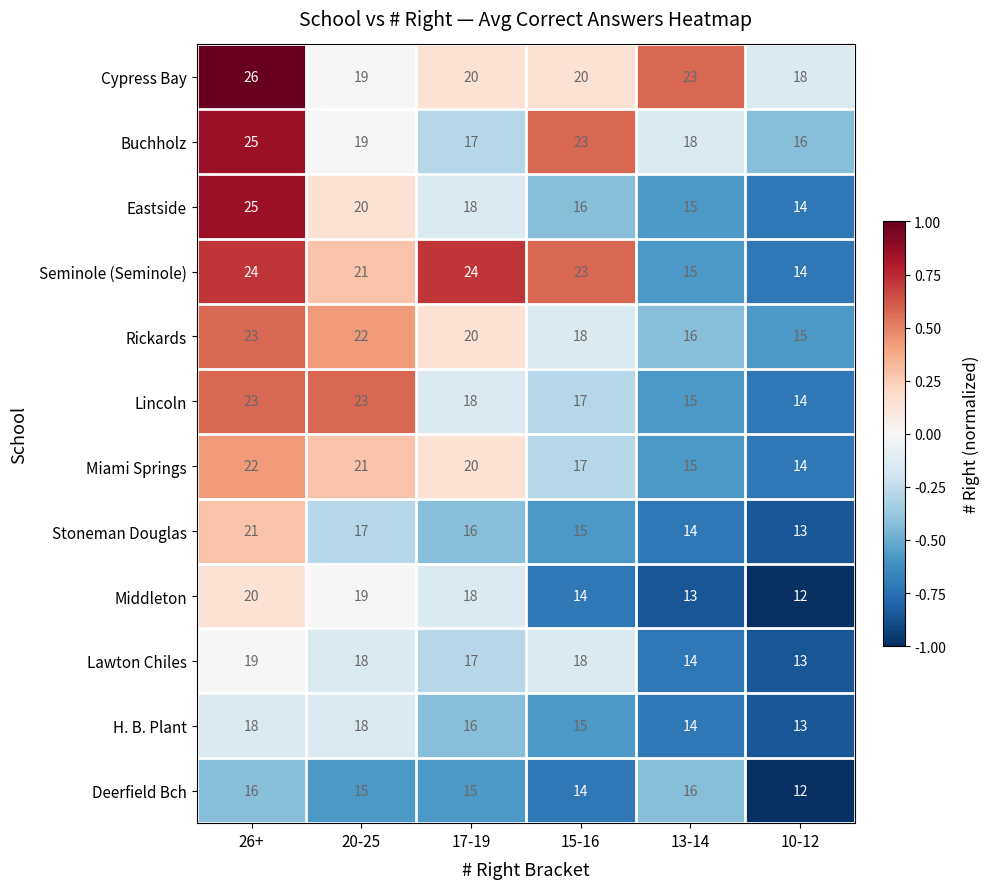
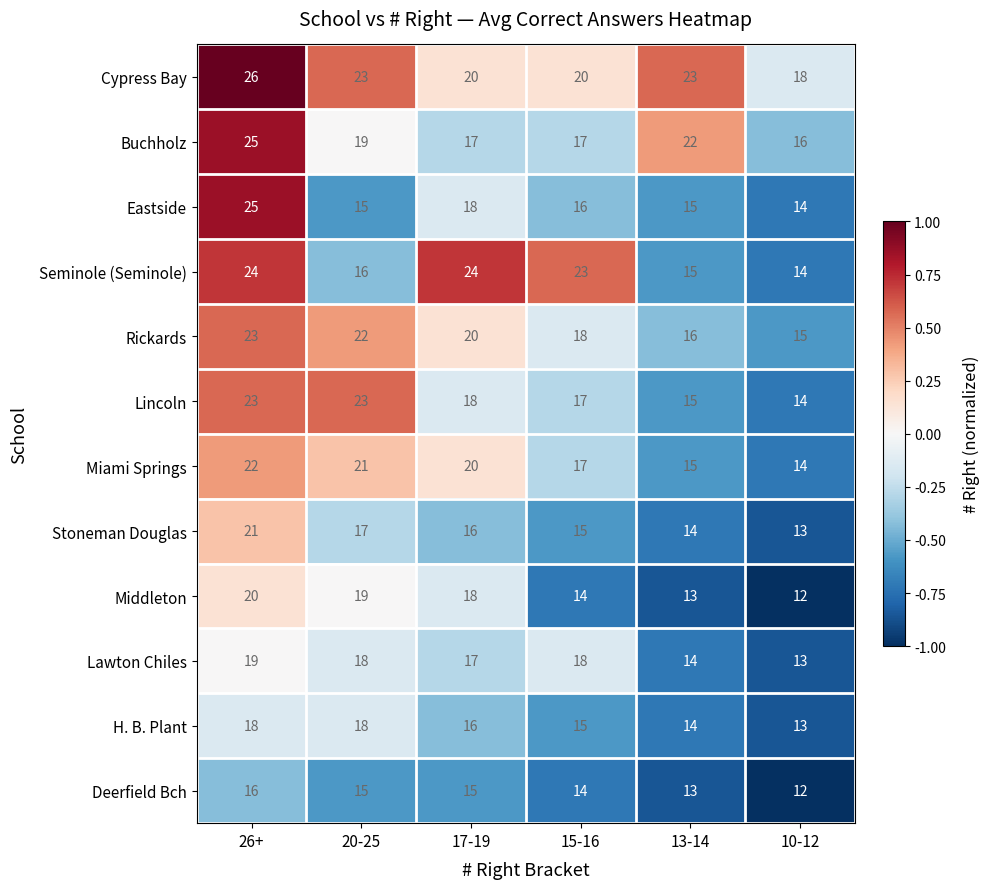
Cypress Bay, 20-25: 19 -> 23
Buchholz, 15-16: 23 -> 17
Buchholz, 13-14: 18 -> 22
Eastside, 20-25: 20 -> 15
Seminole (Seminole), 20-25: 21 -> 16
Deerfield Bch, 13-14: 16 -> 13
